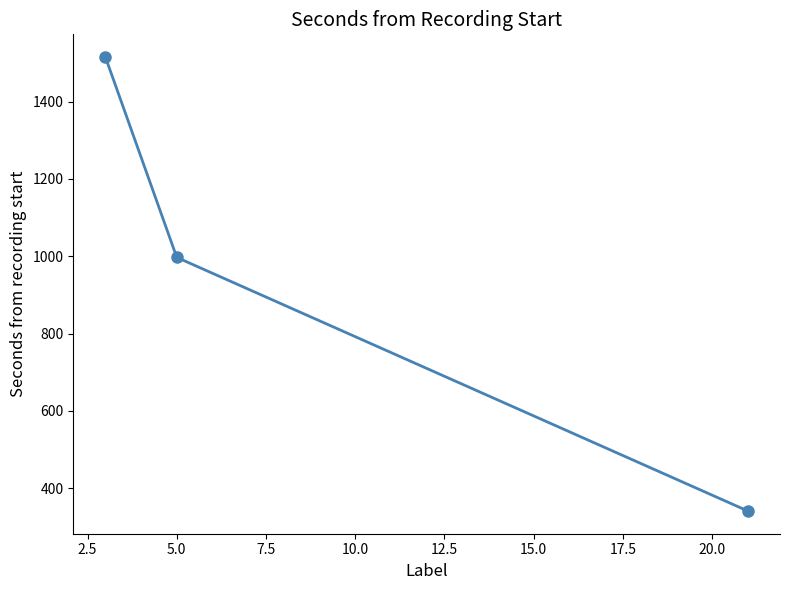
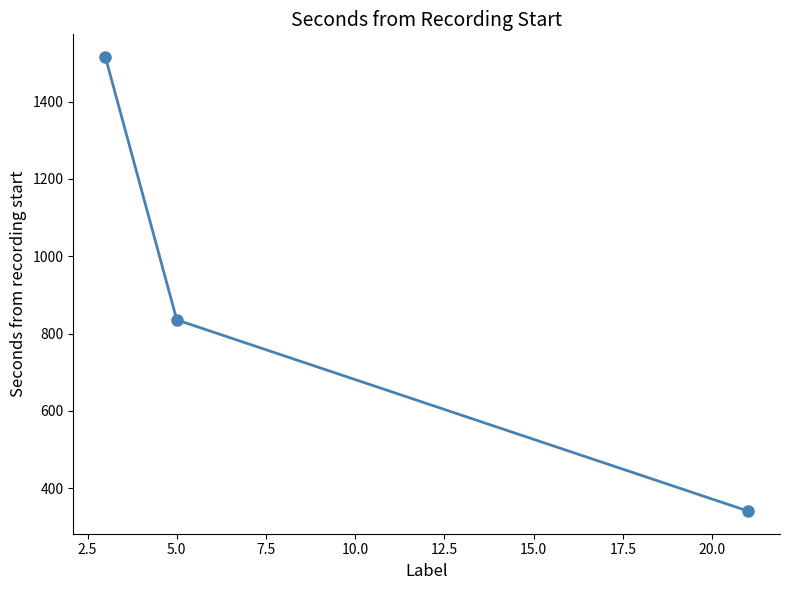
5.0: 1000 -> 840
